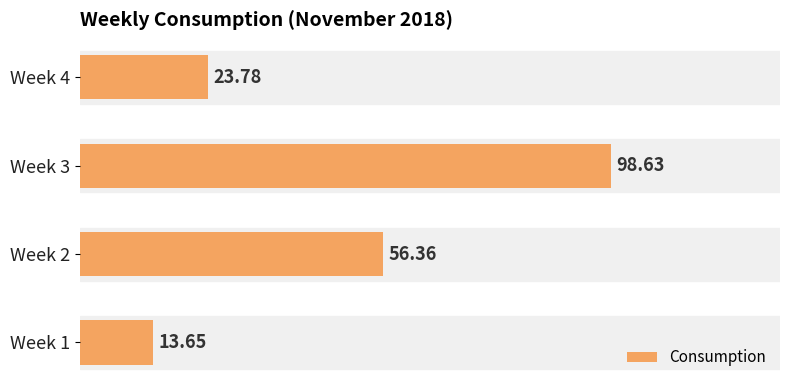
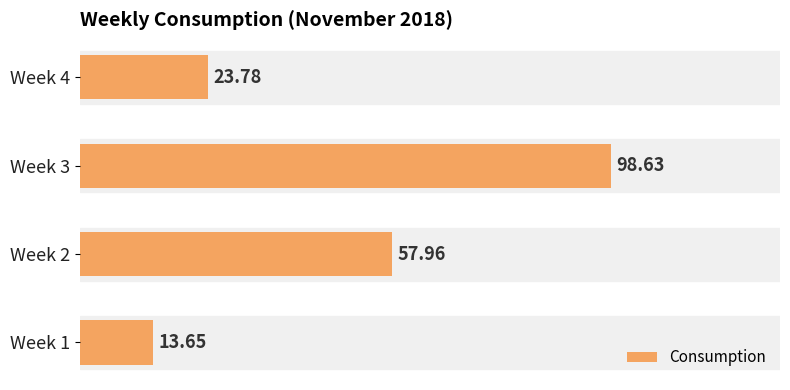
Week 2: 56.36 -> 57.96
